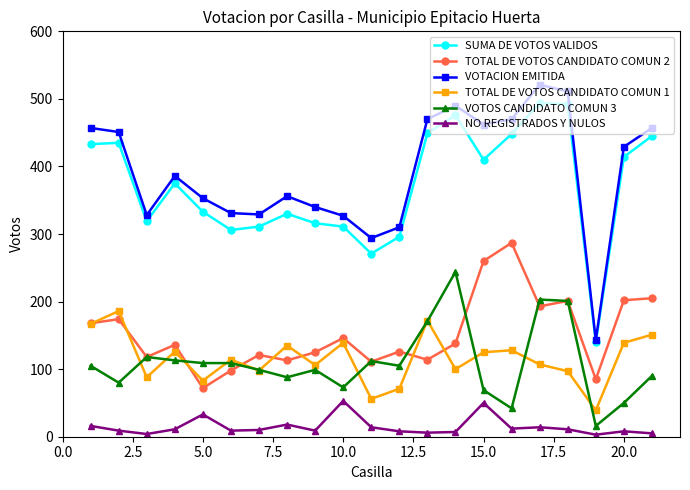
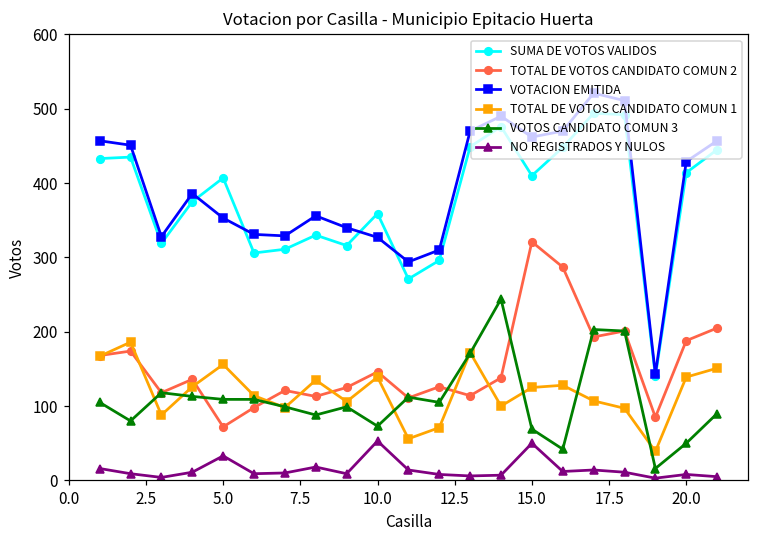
SUMA DE VOTOS VALIDOS, 5.0: 330 -> 410
TOTAL DE VOTOS CANDIDATO COMUN 1, 5.0: 80 -> 160
SUMA DE VOTOS VALIDOS, 10.0: 310 -> 360
TOTAL DE VOTOS CANDIDATO COMUN 2, 15.0: 260 -> 320
TOTAL DE VOTOS CANDIDATO COMUN 2, 20.0: 200 -> 190
